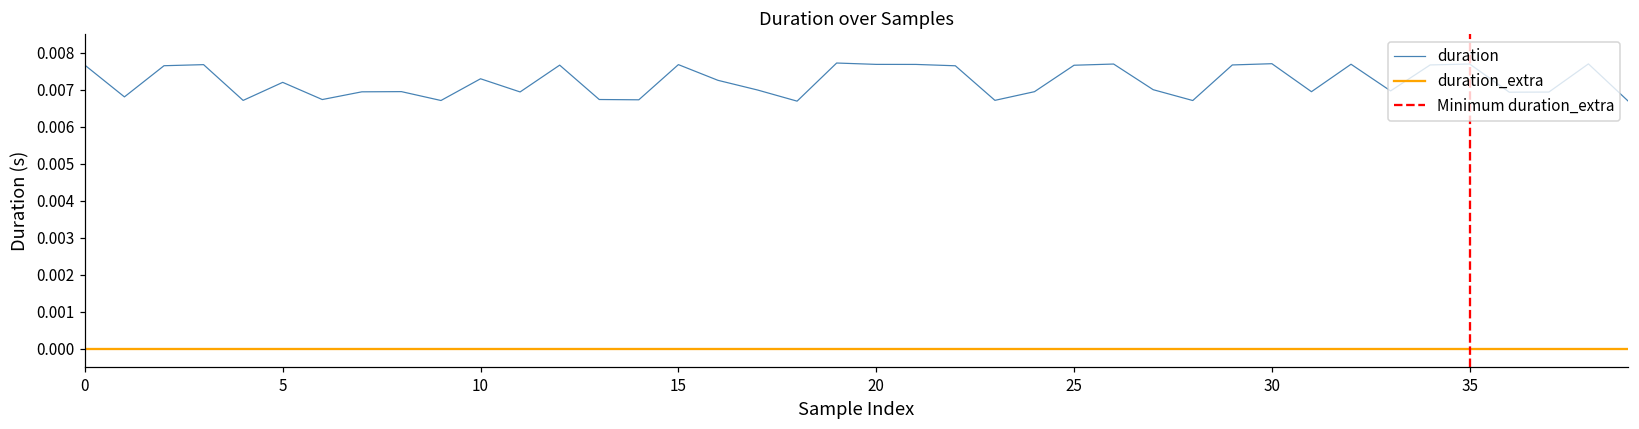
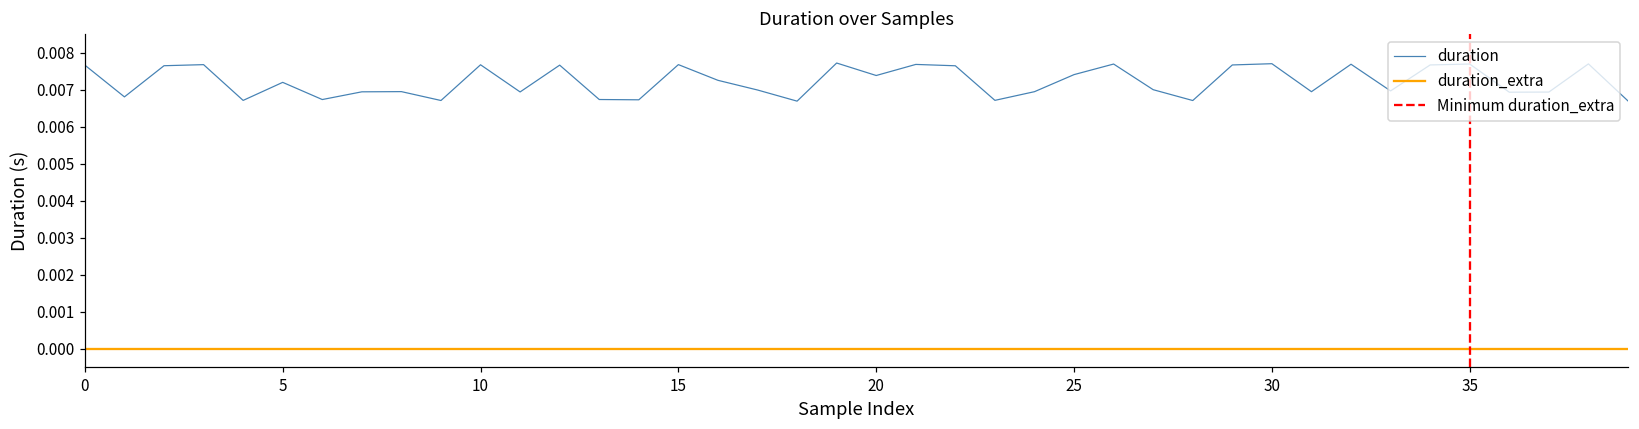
duration, 10: 0.0073 -> 0.0077
duration, 20: 0.0077 -> 0.0074
duration, 25: 0.0077 -> 0.0074
